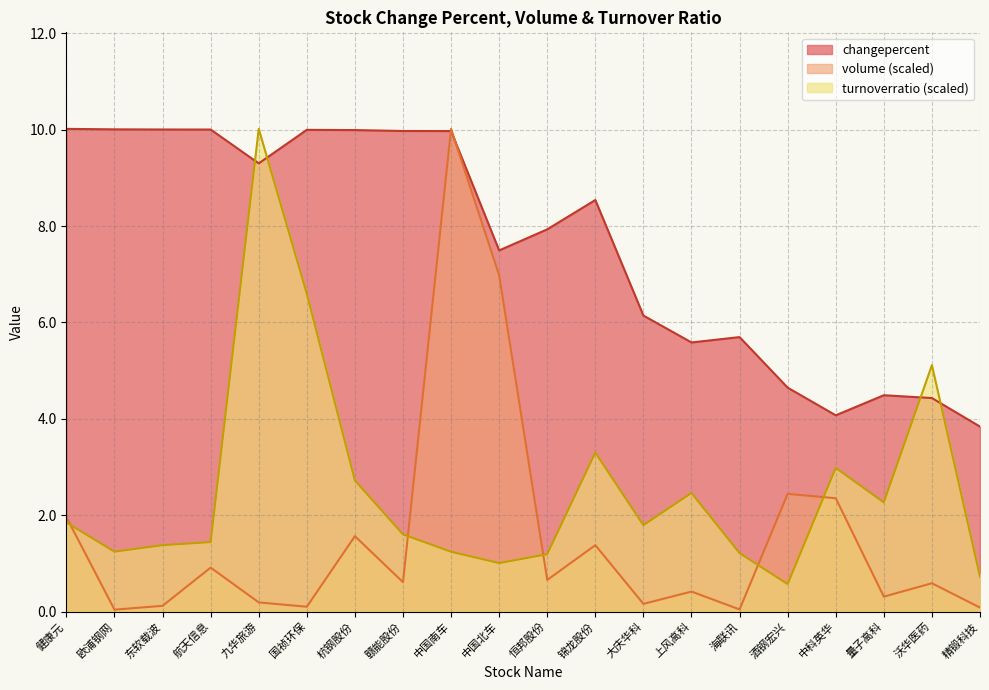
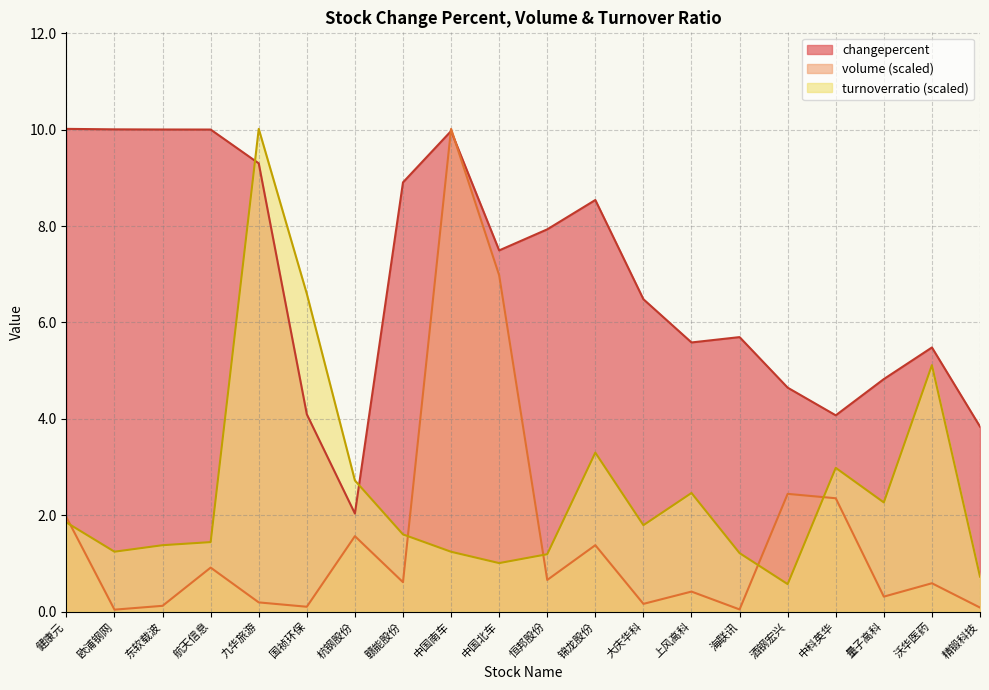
changepercent, 国祯环保: 10.0 -> 4.1
changepercent, 杭钢股份: 10.0 -> 2.0
changepercent, 赣能股份: 10.0 -> 8.9
changepercent, 大庆华科: 6.1 -> 6.5
changepercent, 量子高科: 4.5 -> 4.8
changepercent, 沃华医药: 4.4 -> 5.5
